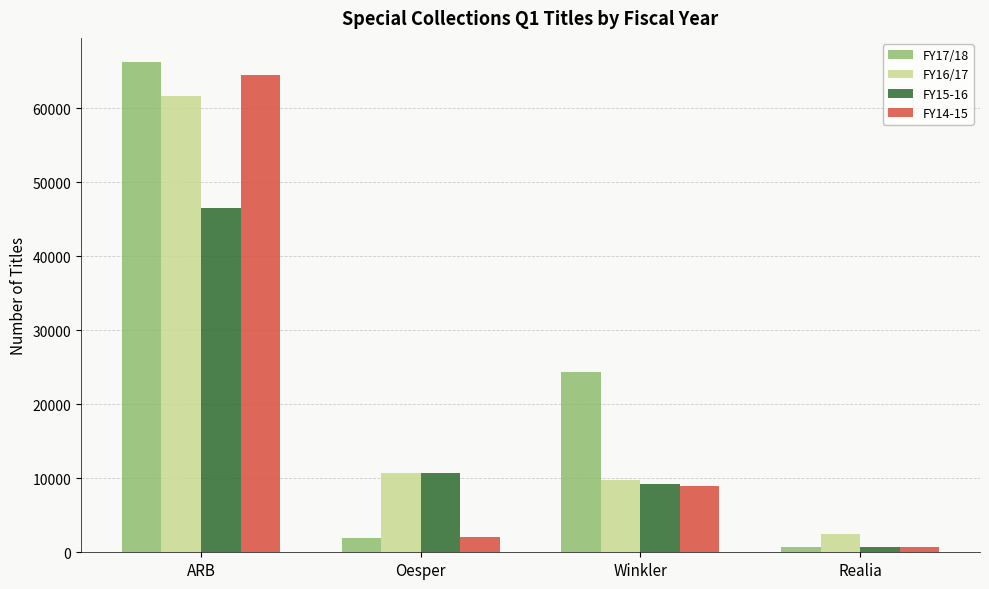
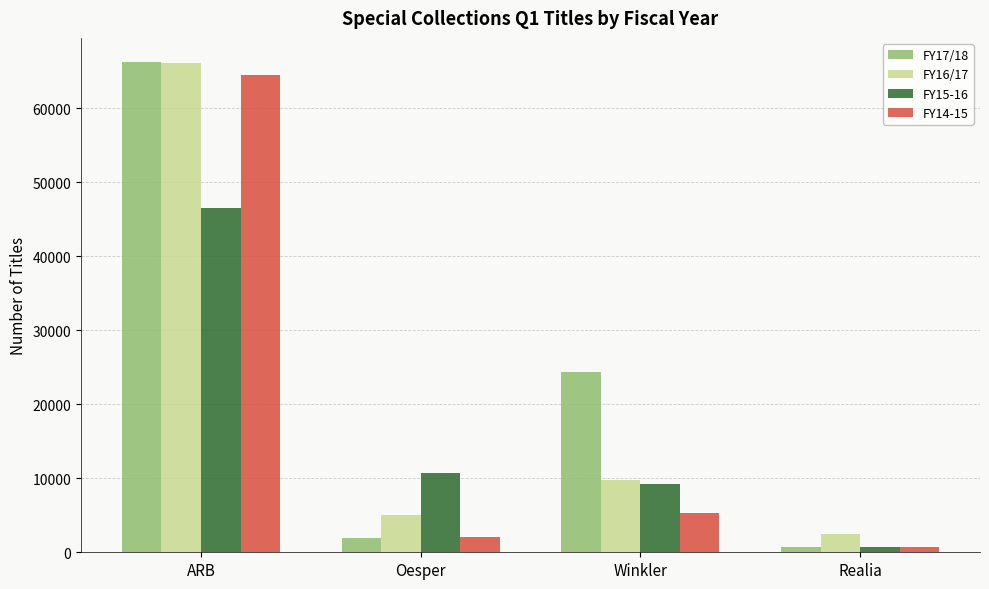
FY16/17, ARB: 62000 -> 66000
FY16/17, Oesper: 11000 -> 5000
FY14-15, Winkler: 9000 -> 5000
